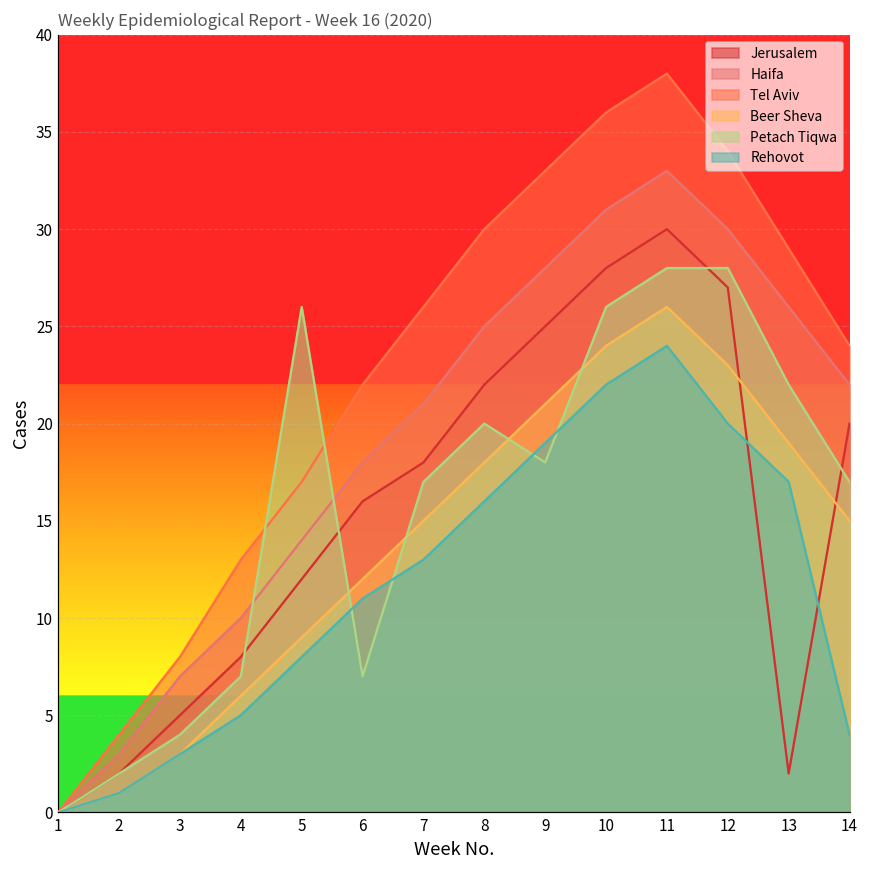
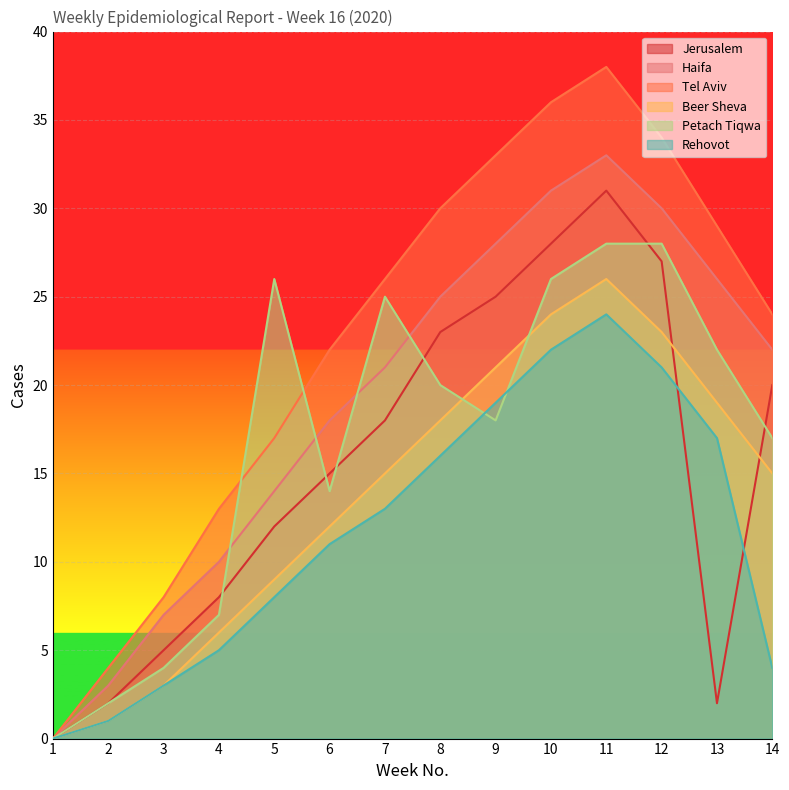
Jerusalem, 6: 16 -> 15
Petach Tiqwa, 6: 7 -> 14
Petach Tiqwa, 7: 17 -> 25
Jerusalem, 8: 22 -> 23
Jerusalem, 11: 30 -> 31
Rehovot, 12: 20 -> 21
